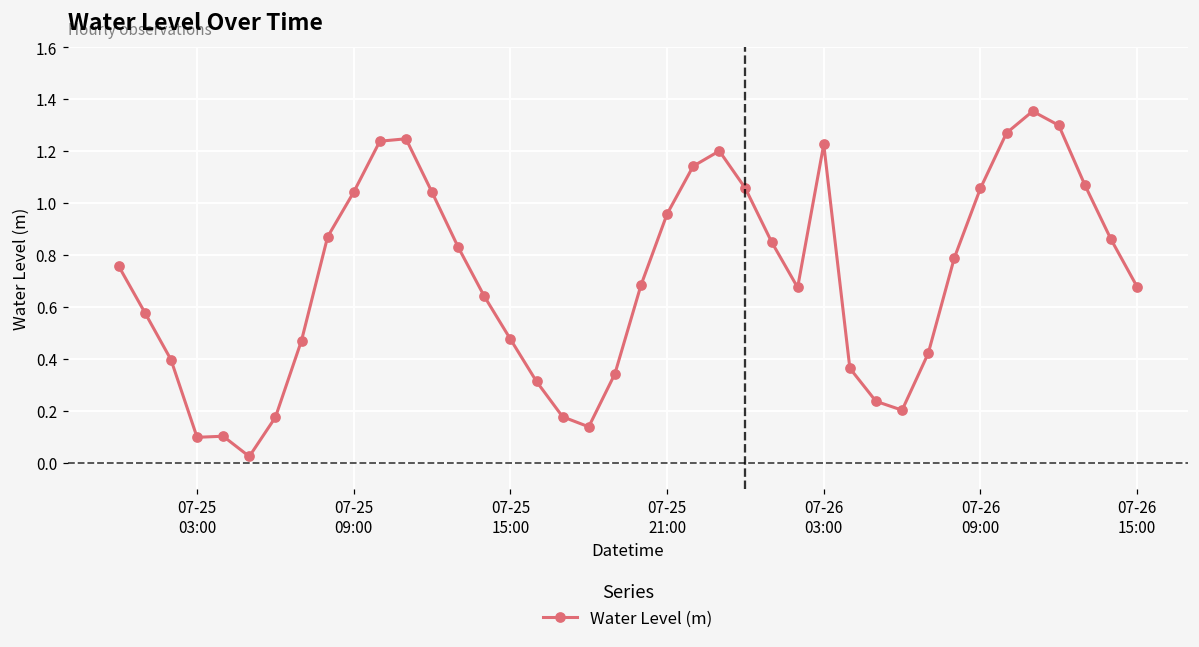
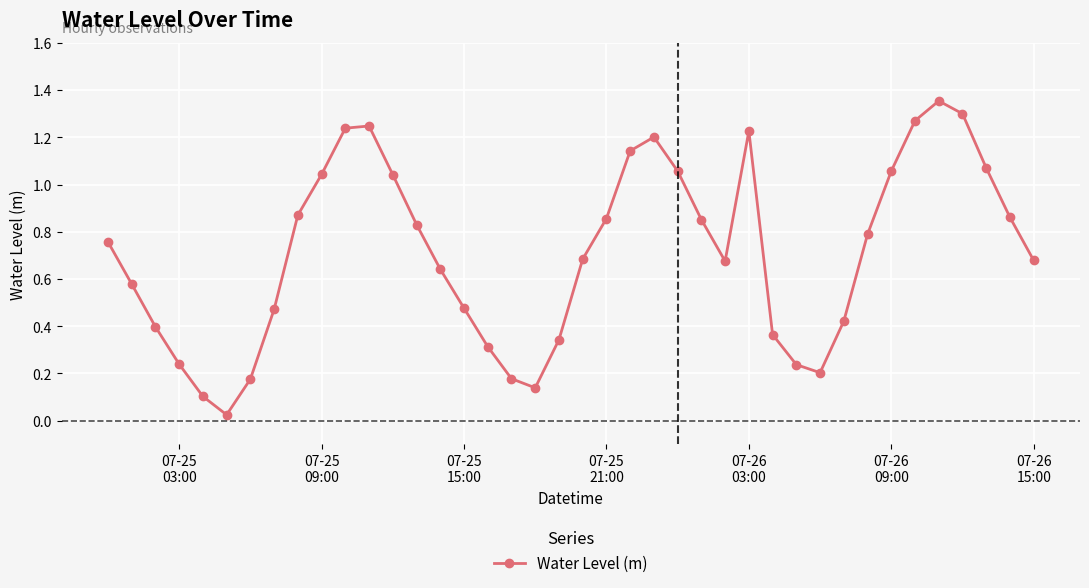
07-25 03:00: 0.10 -> 0.24
07-25 21:00: 0.96 -> 0.86
